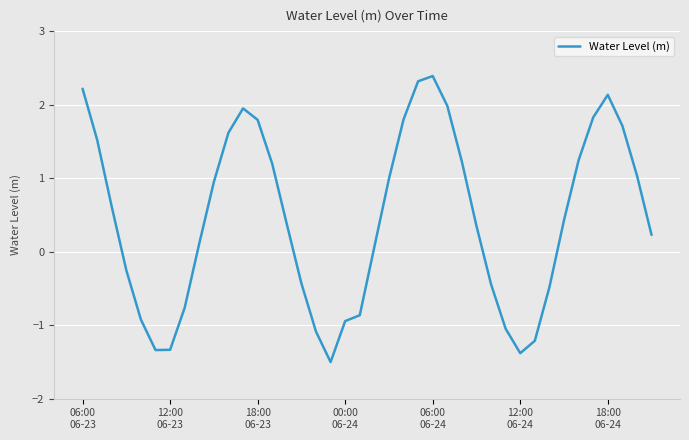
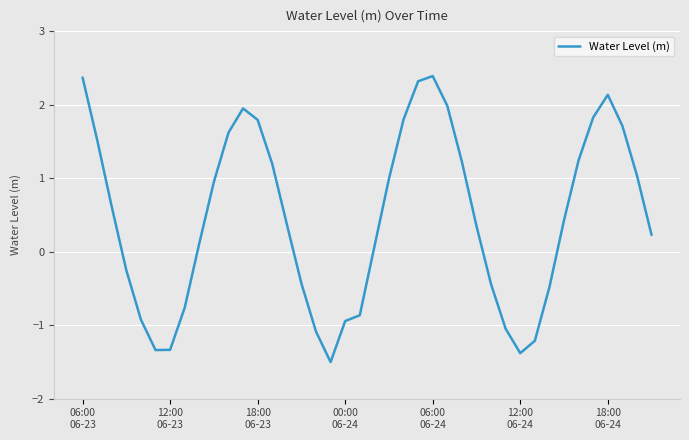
06:00 06-23: 2.2 -> 2.4
